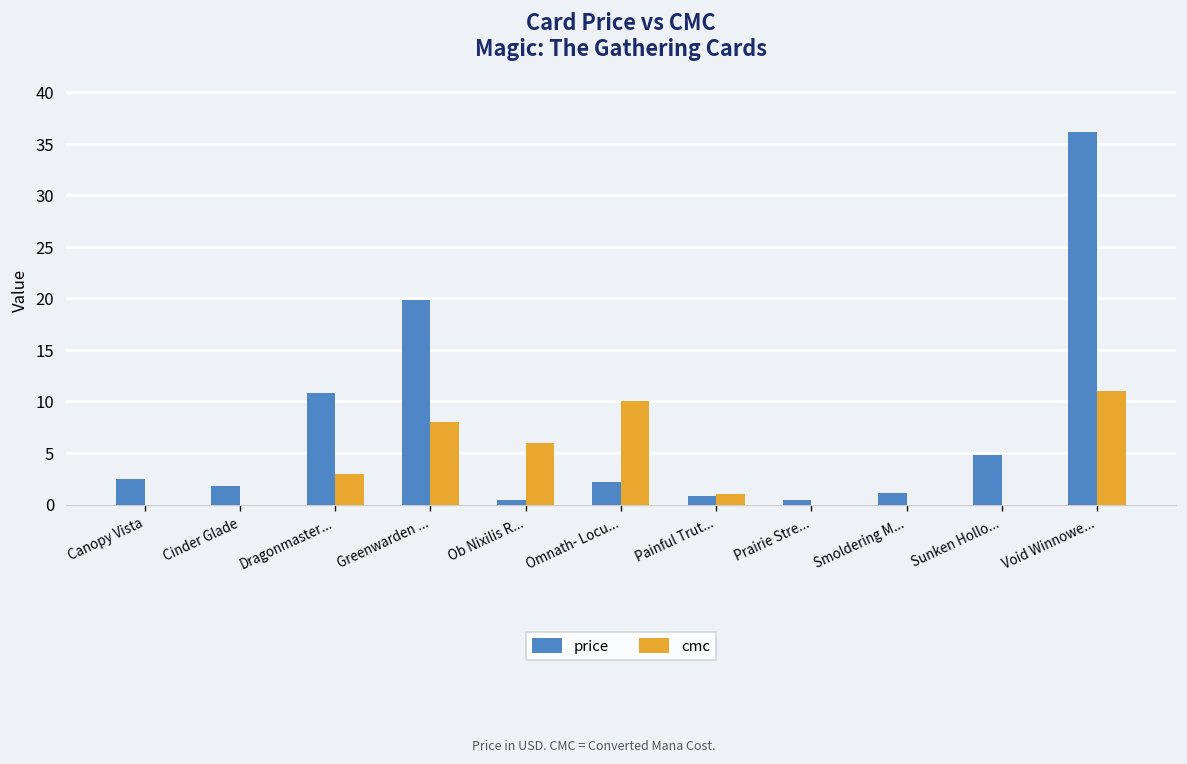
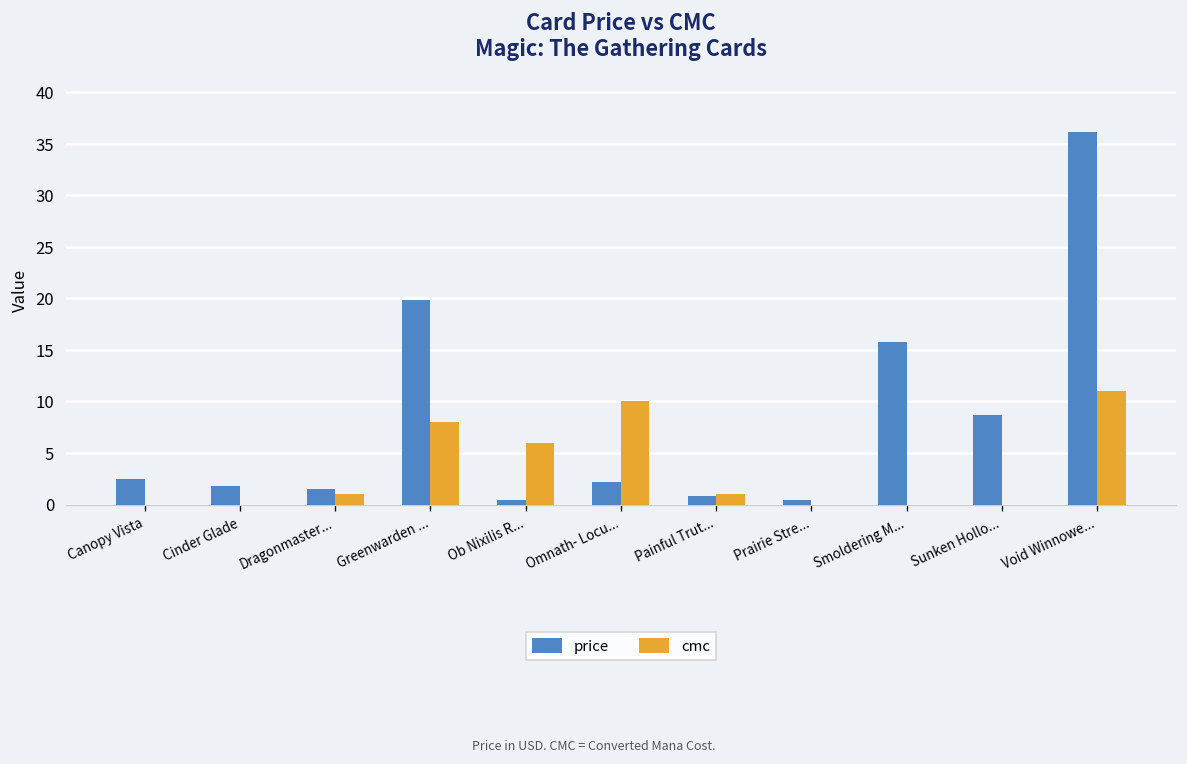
price, Dragonmaster...: 11 -> 2
cmc, Dragonmaster...: 3 -> 1
price, Smoldering M...: 1 -> 16
price, Sunken Hollo...: 5 -> 9
